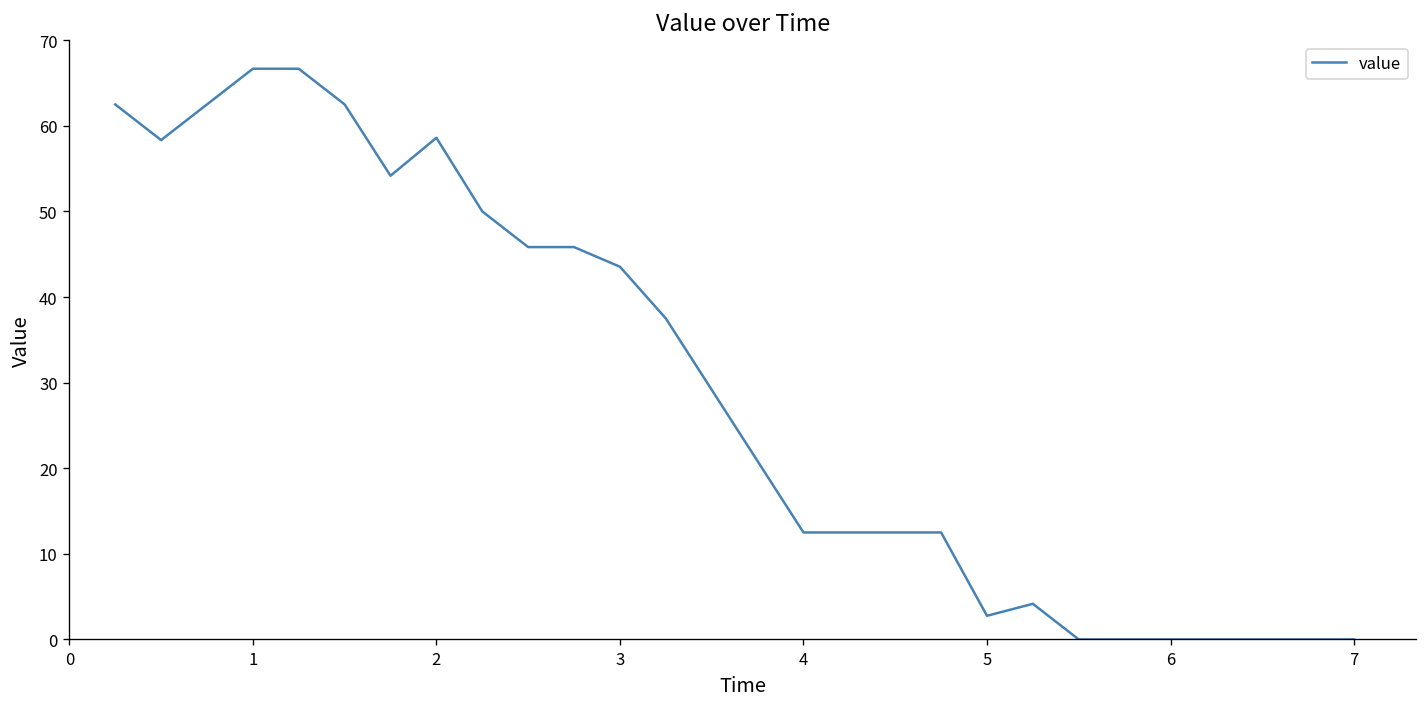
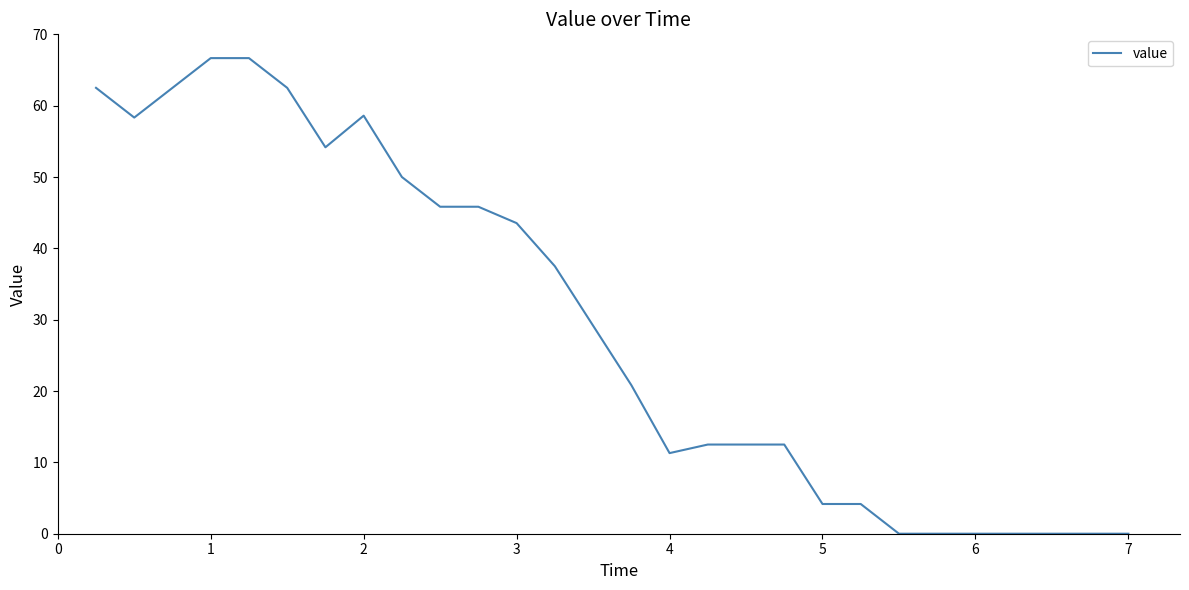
4: 13 -> 11
5: 3 -> 4
